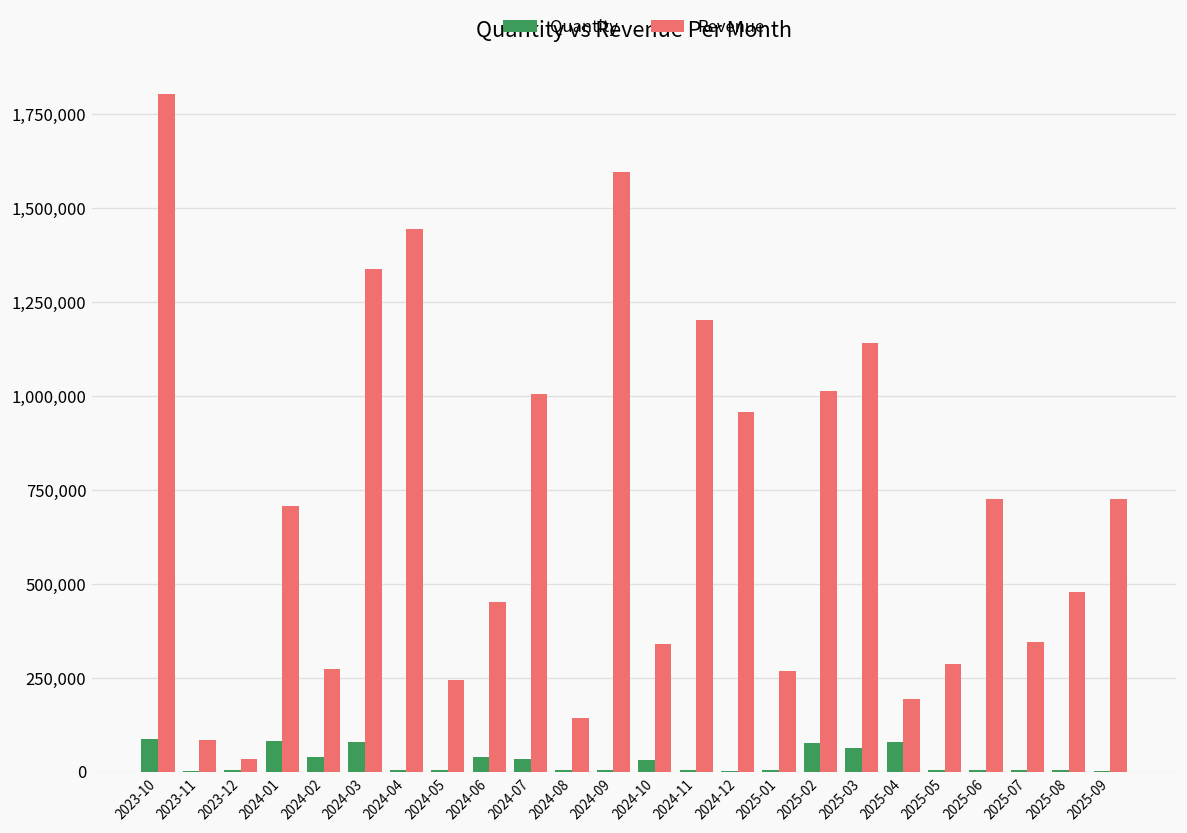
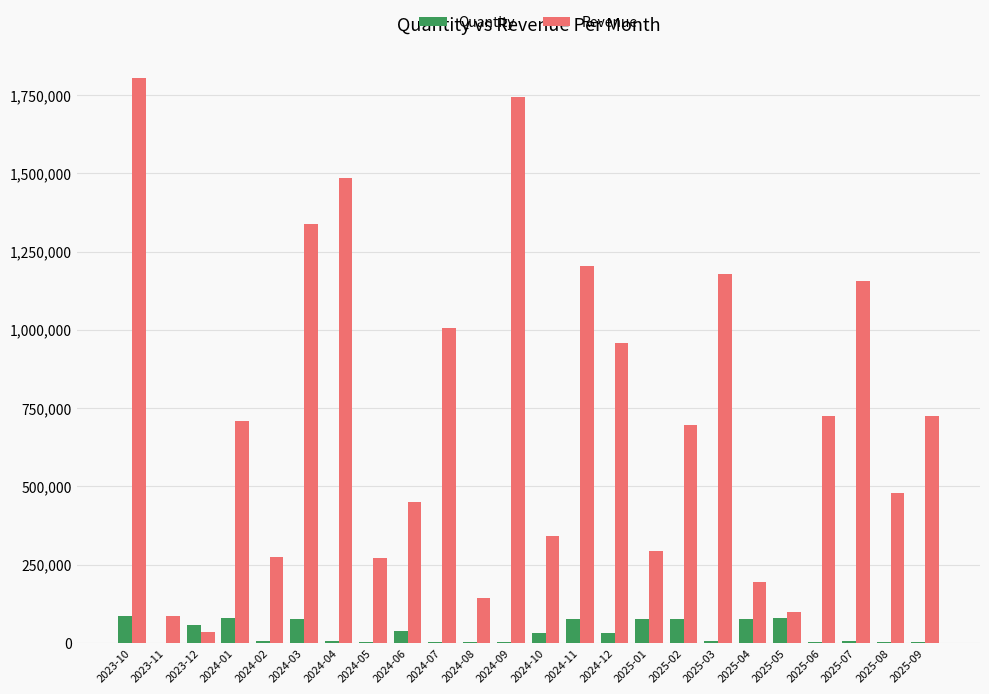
Quantity, 2023-12: 0 -> 60,000
Quantity, 2024-02: 40,000 -> 10,000
Revenue, 2024-04: 1,450,000 -> 1,480,000
Revenue, 2024-05: 240,000 -> 270,000
Quantity, 2024-07: 30,000 -> 0
Revenue, 2024-09: 1,600,000 -> 1,750,000
Quantity, 2024-11: 0 -> 80,000
Quantity, 2024-12: 0 -> 30,000
Quantity, 2025-01: 0 -> 80,000
Revenue, 2025-01: 270,000 -> 290,000
Revenue, 2025-02: 1,010,000 -> 700,000
Quantity, 2025-03: 60,000 -> 10,000
Revenue, 2025-03: 1,140,000 -> 1,180,000
Quantity, 2025-05: 10,000 -> 80,000
Revenue, 2025-05: 290,000 -> 100,000
Revenue, 2025-07: 350,000 -> 1,160,000
